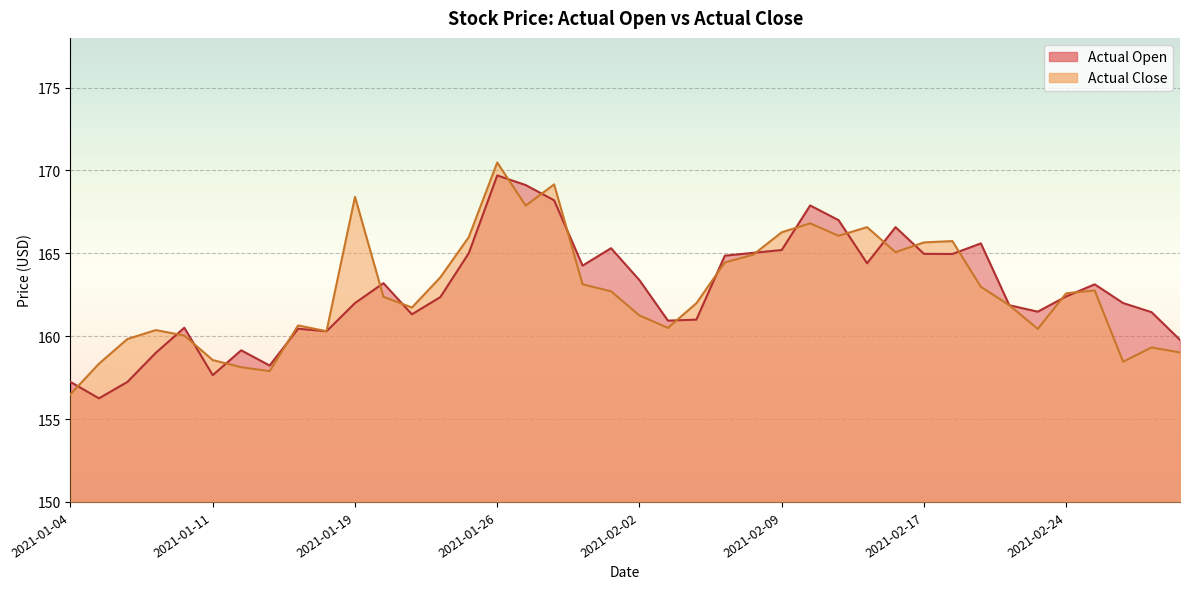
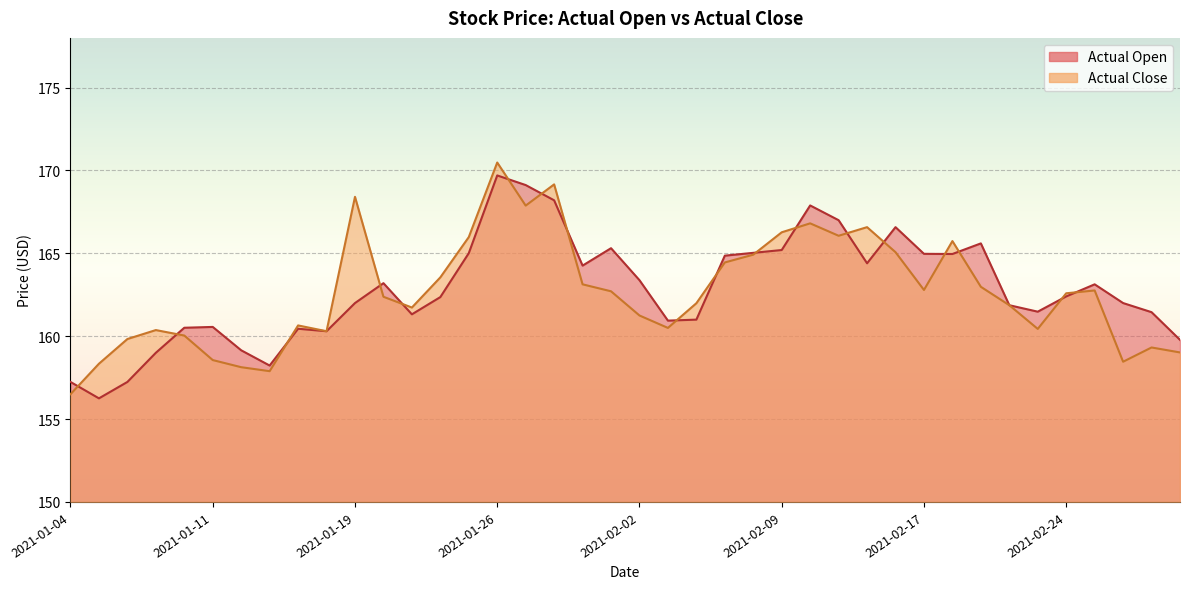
Actual Open, 2021-01-11: 157.7 -> 160.6
Actual Close, 2021-02-17: 165.7 -> 162.8
